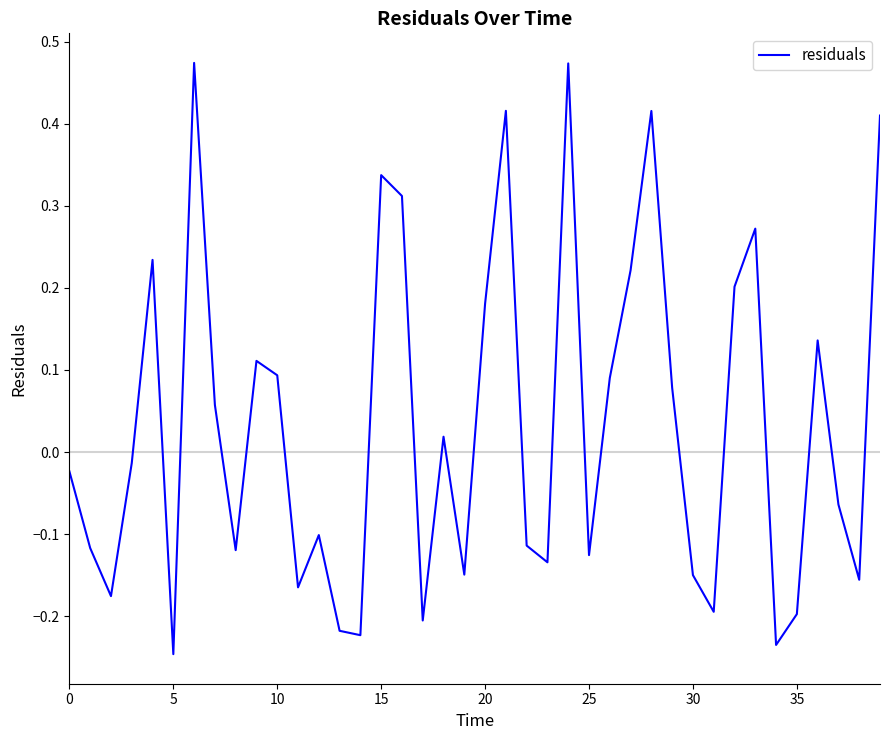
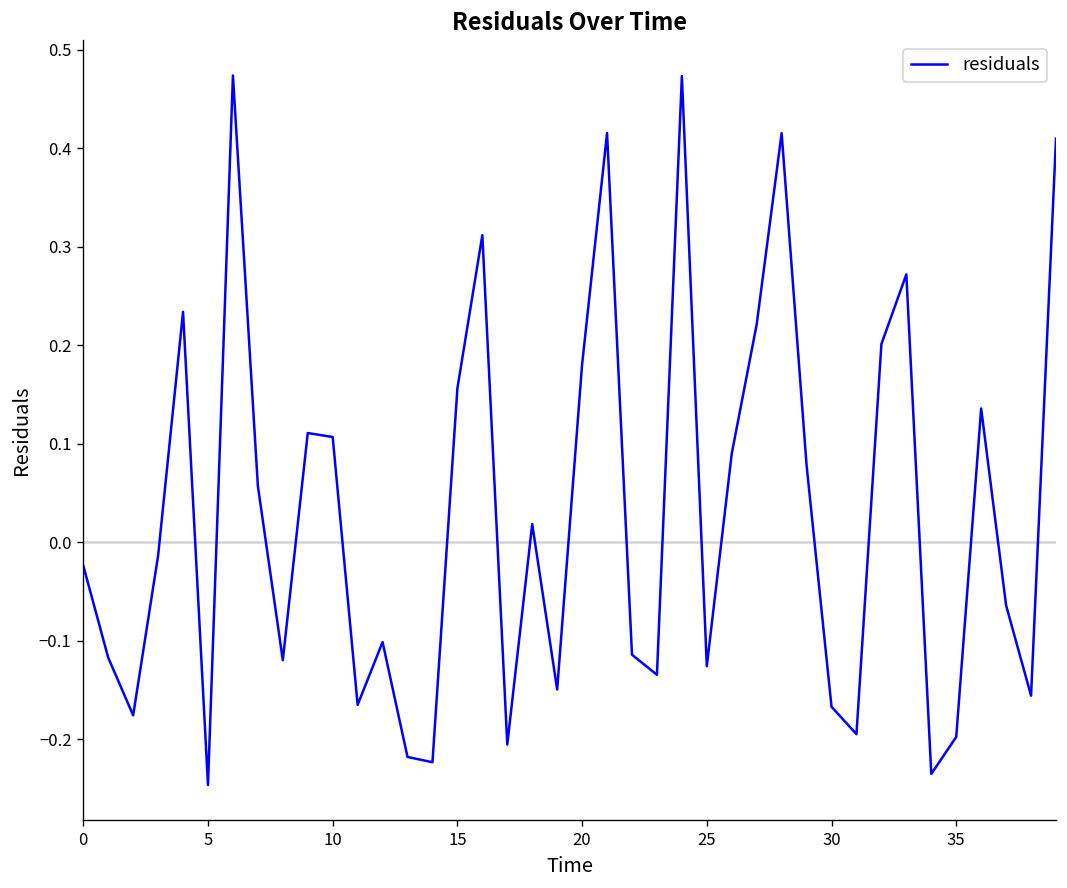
10: 0.09 -> 0.11
15: 0.34 -> 0.16
30: -0.15 -> -0.17
